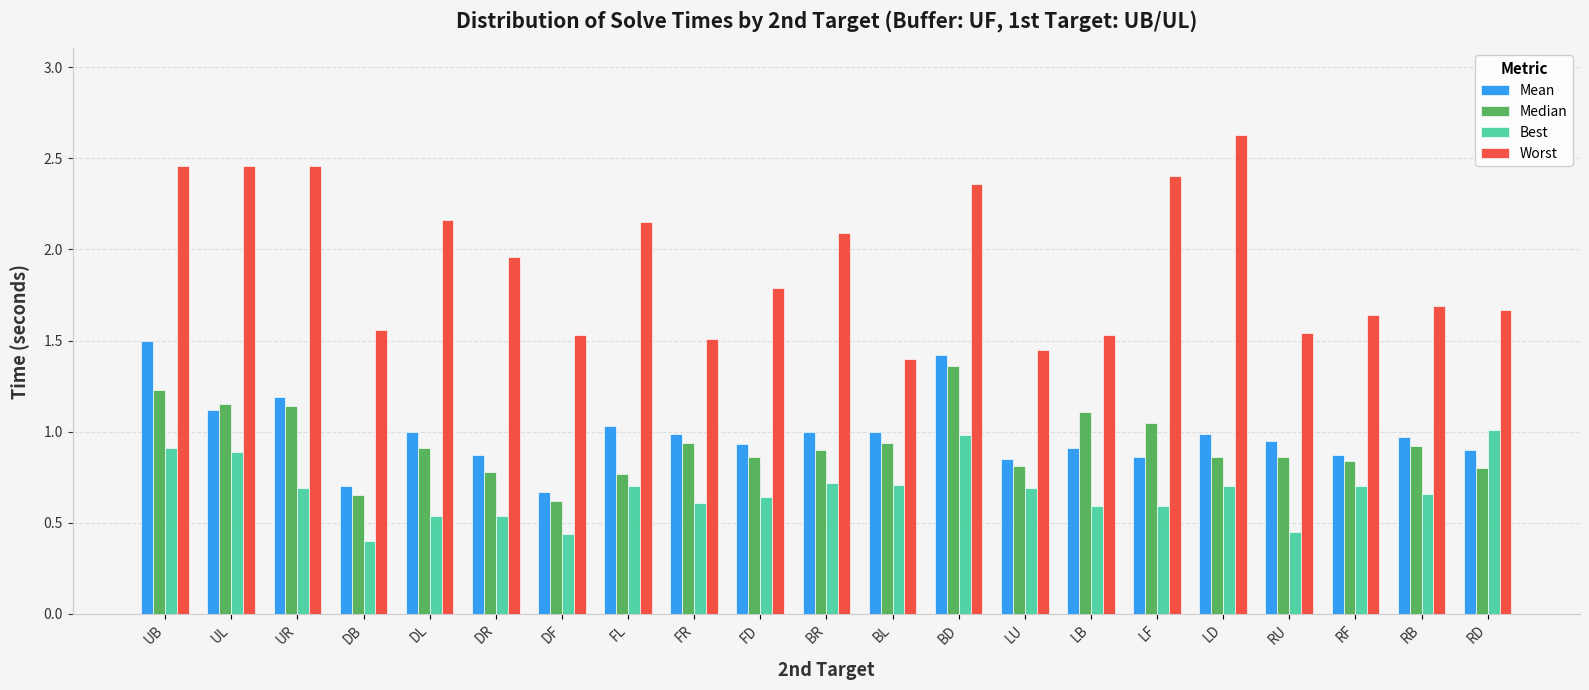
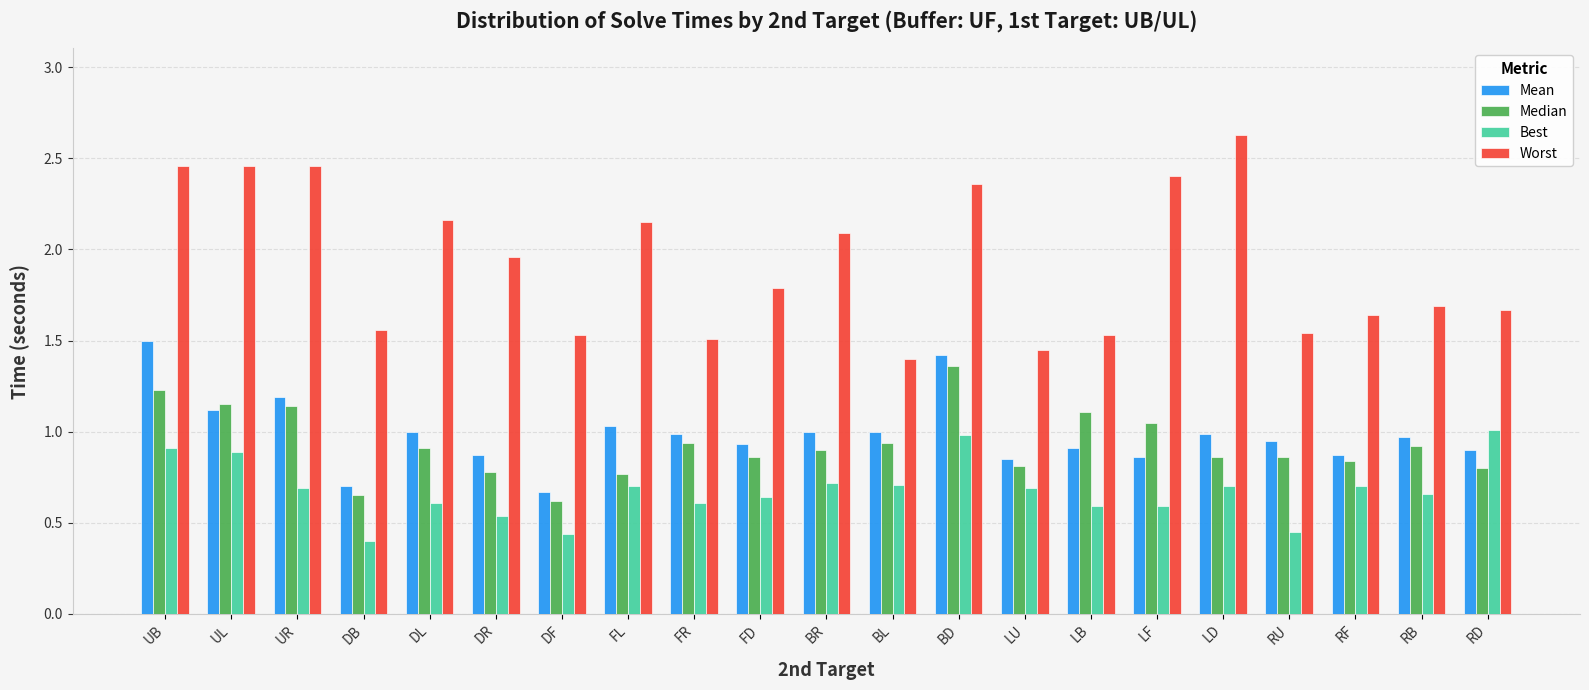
Best, DL: 0.54 -> 0.61
